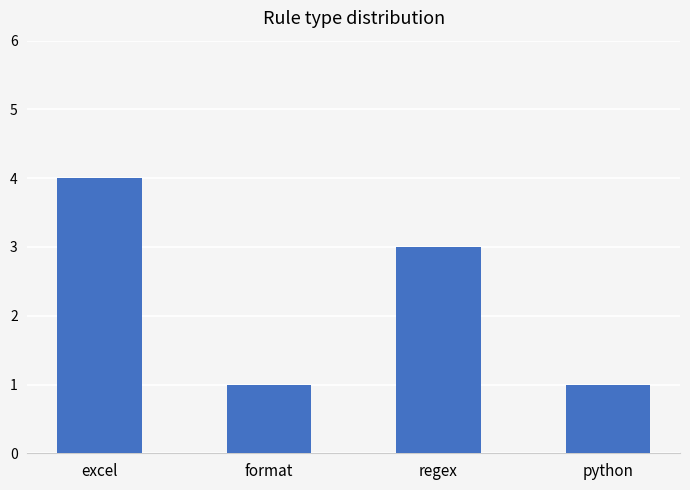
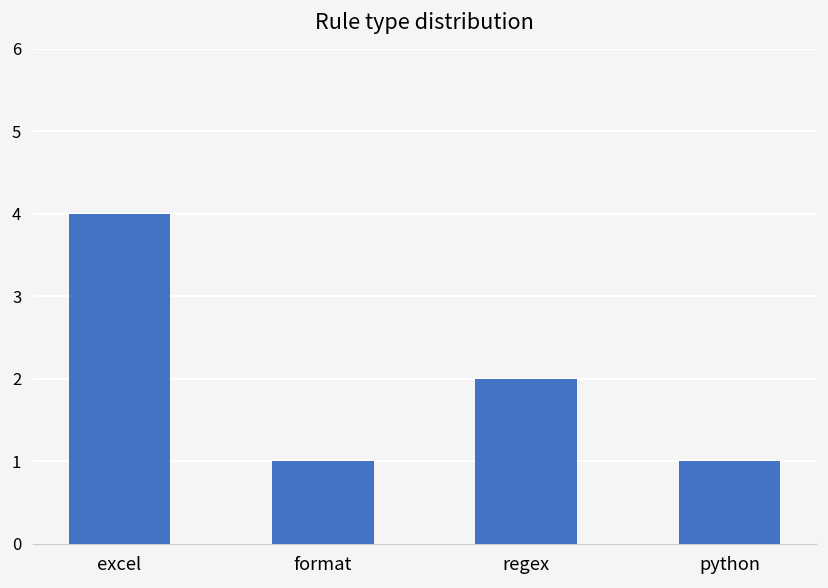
regex: 3 -> 2
